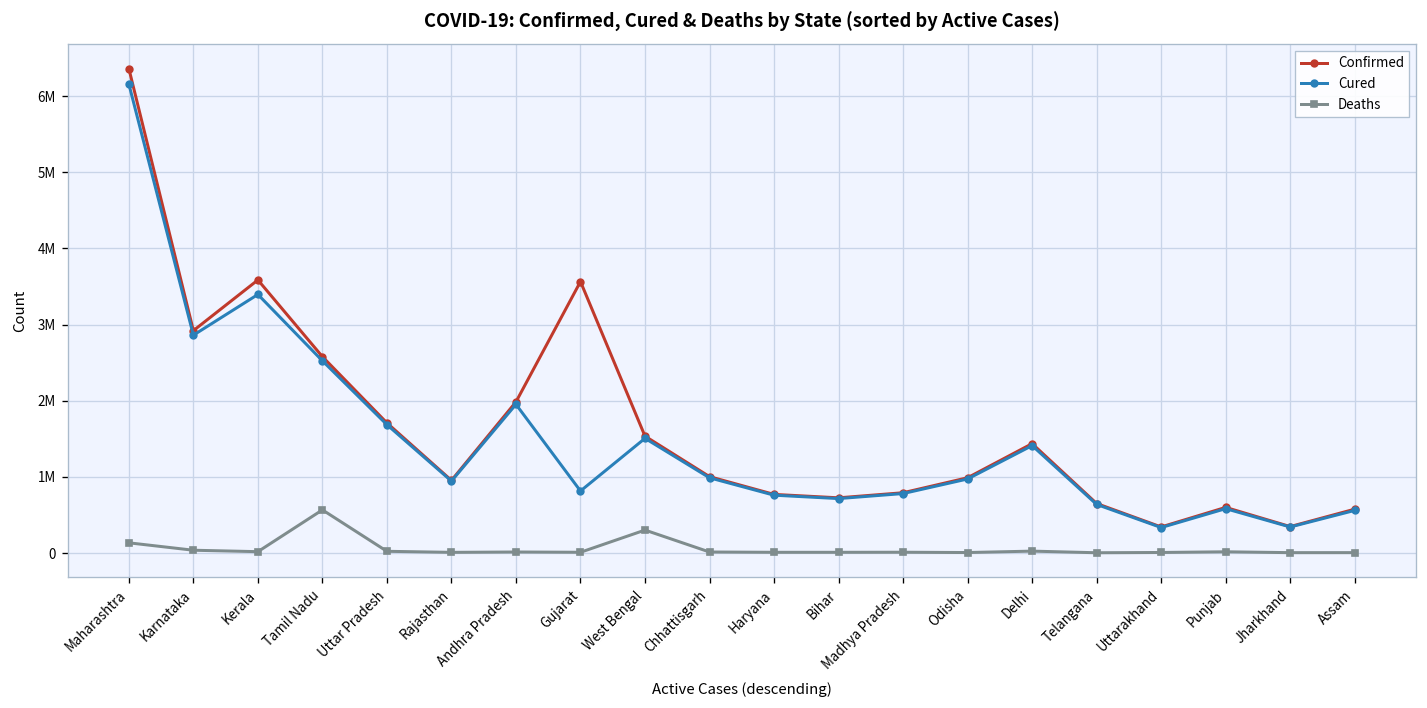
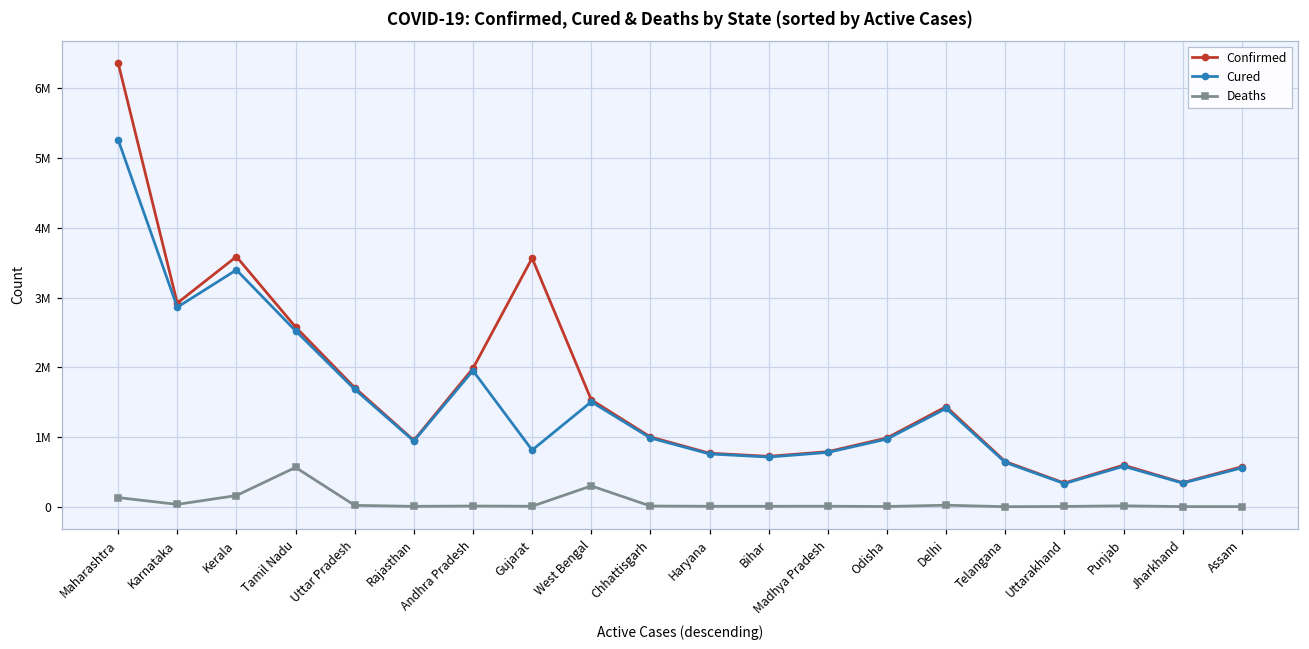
Cured, Maharashtra: 6200000 -> 5300000
Deaths, Kerala: 0 -> 200000
